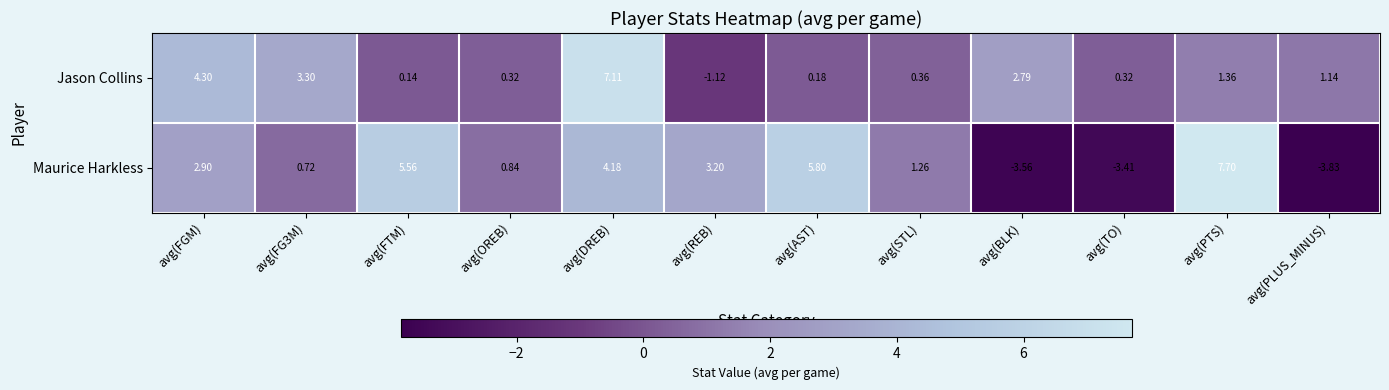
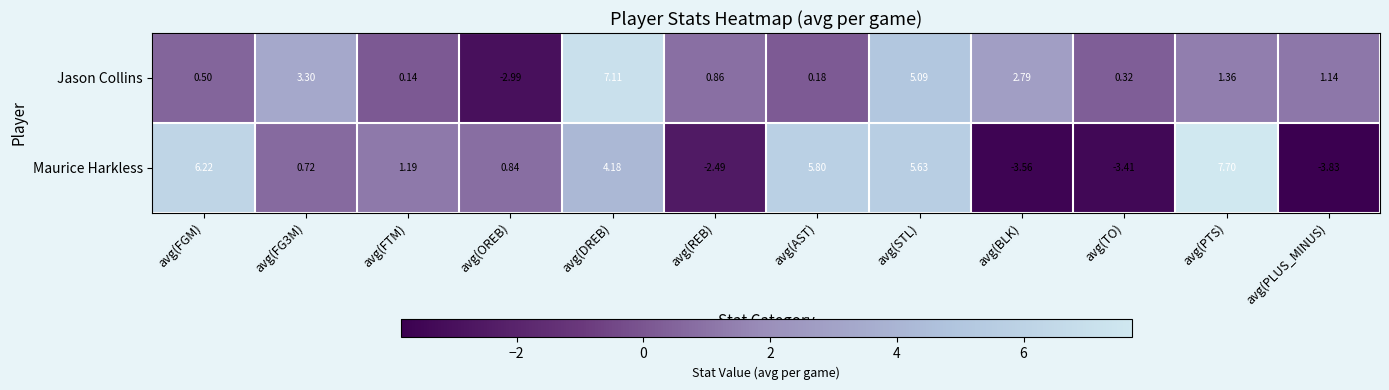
Jason Collins, avg(FGM): 4.30 -> 0.50
Jason Collins, avg(OREB): 0.32 -> -2.99
Jason Collins, avg(REB): -1.12 -> 0.86
Jason Collins, avg(STL): 0.36 -> 5.09
Maurice Harkless, avg(FGM): 2.90 -> 6.22
Maurice Harkless, avg(FTM): 5.56 -> 1.19
Maurice Harkless, avg(REB): 3.20 -> -2.49
Maurice Harkless, avg(STL): 1.26 -> 5.63
